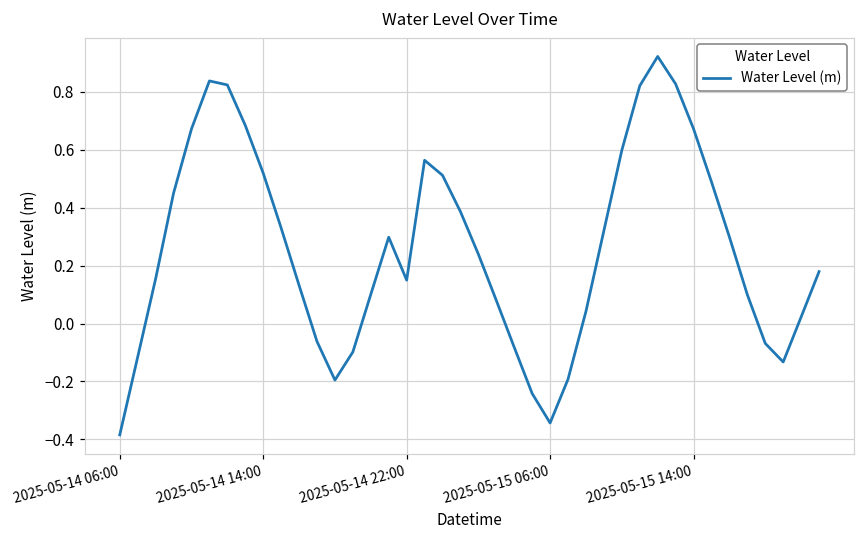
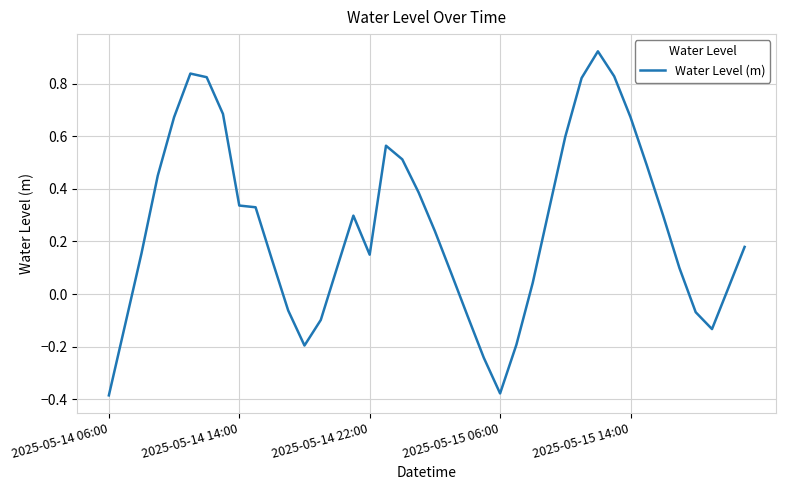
2025-05-14 14:00: 0.52 -> 0.34
2025-05-15 06:00: -0.34 -> -0.38
